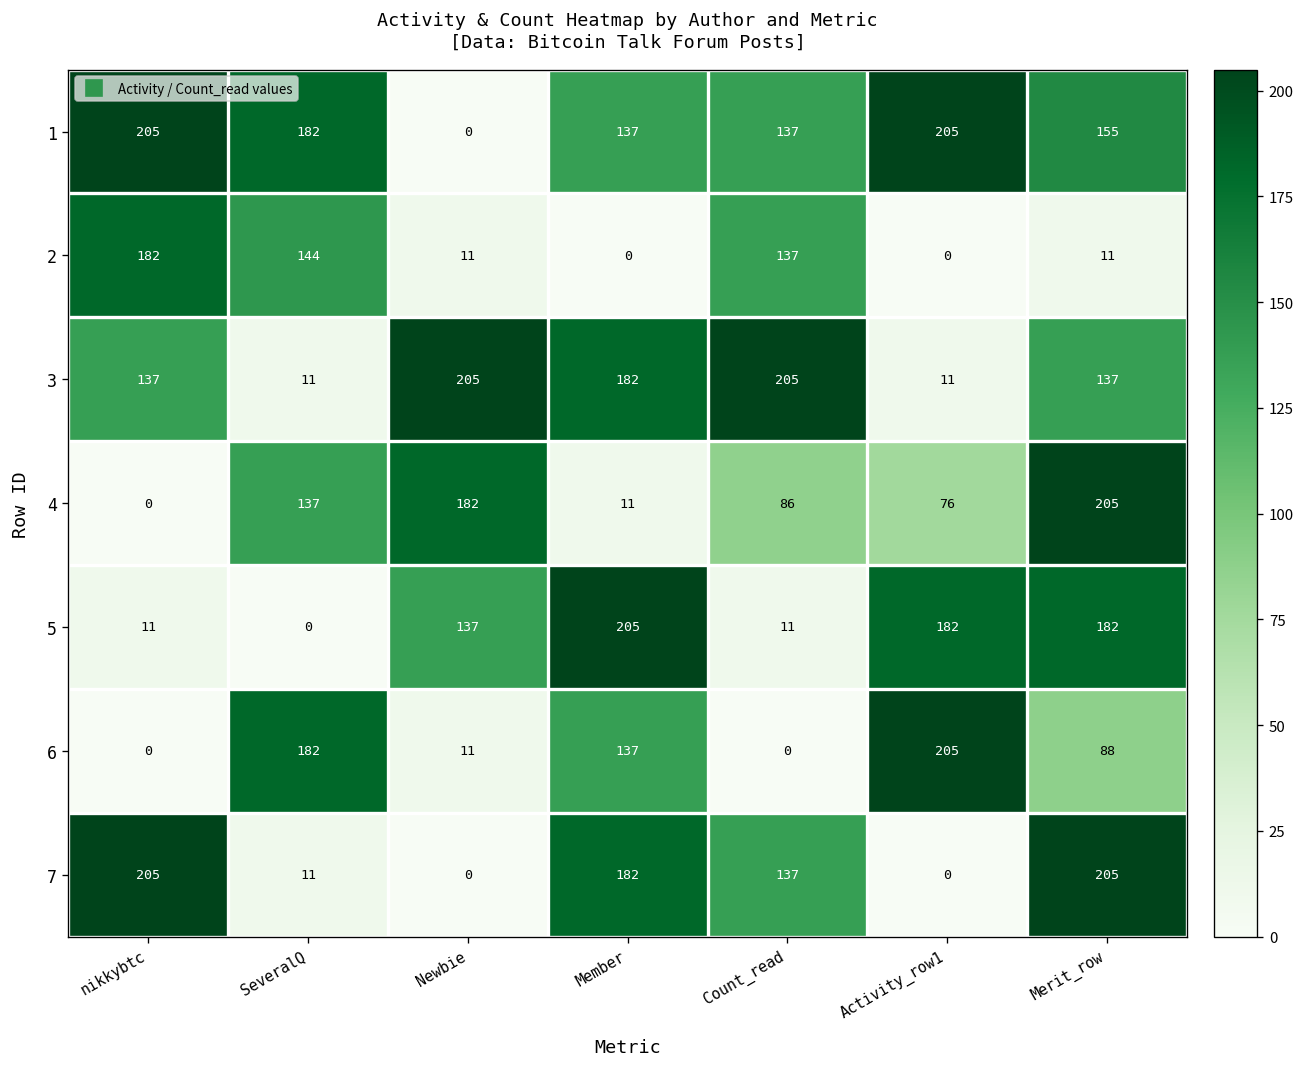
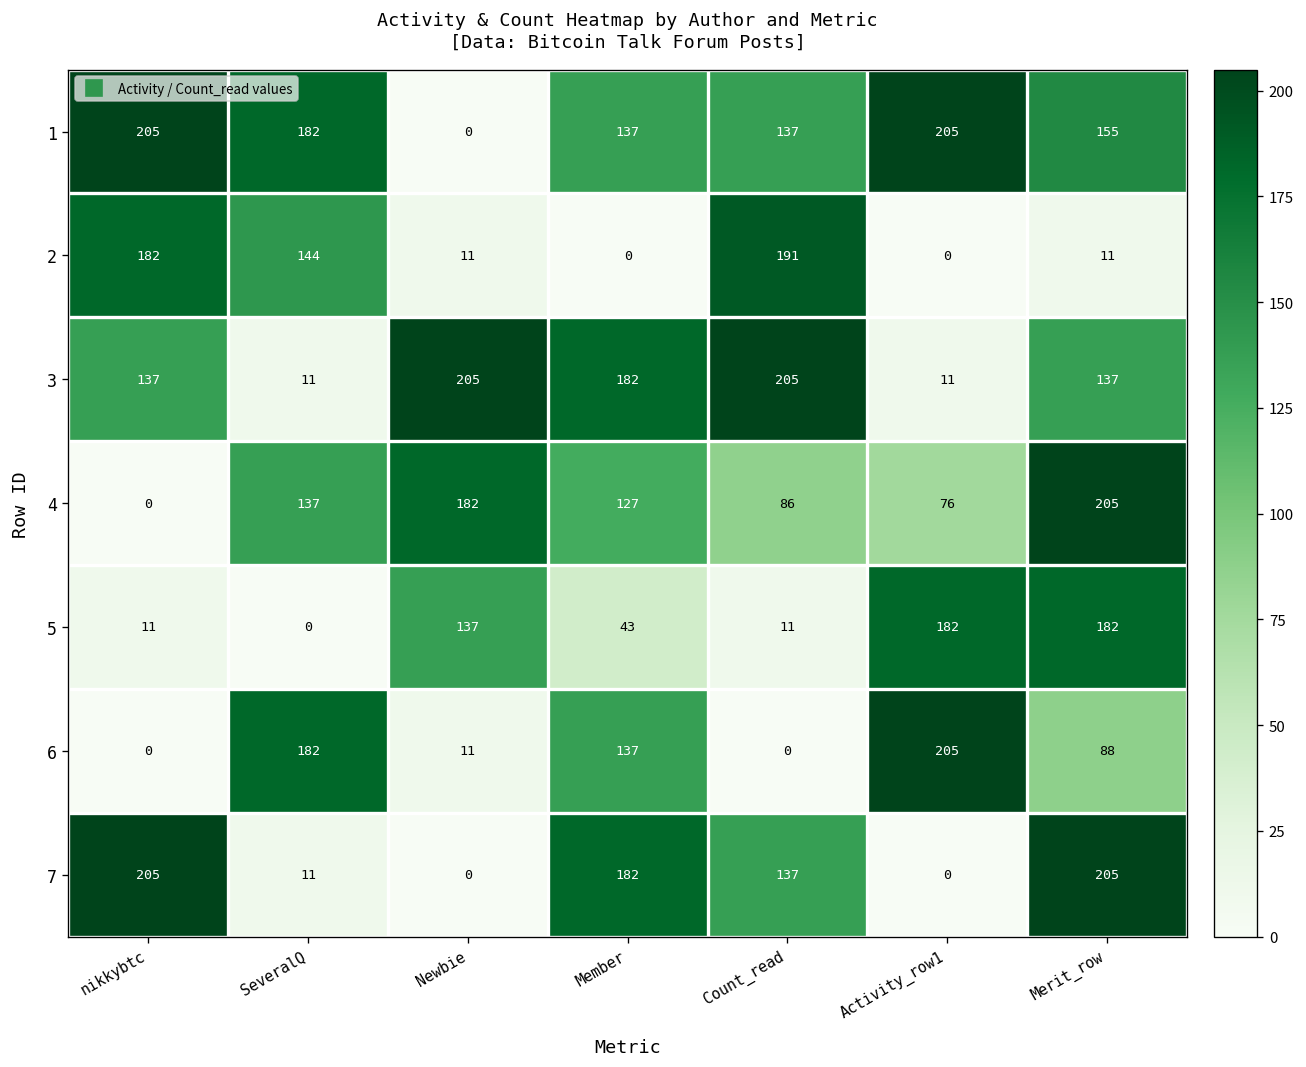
2, Count_read: 137 -> 191
4, Member: 11 -> 127
5, Member: 205 -> 43
